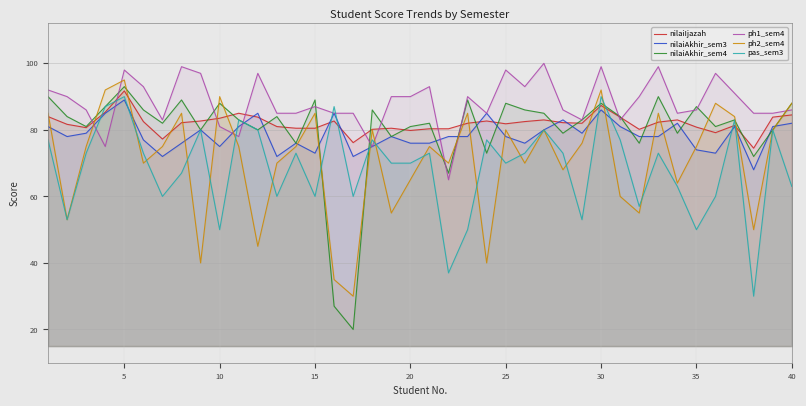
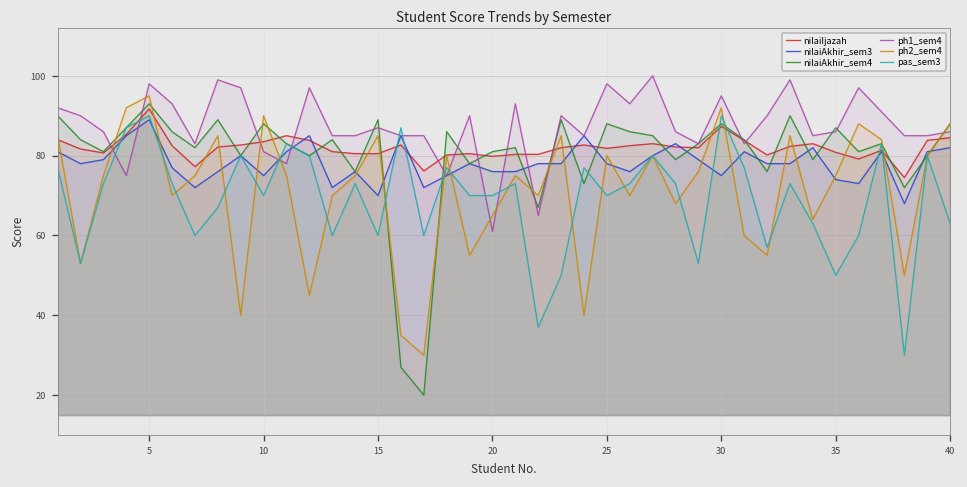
pas_sem3, 10: 50 -> 70
nilaiAkhir_sem3, 15: 73 -> 70
ph1_sem4, 20: 90 -> 61
nilaiAkhir_sem3, 30: 86 -> 75
ph1_sem4, 30: 99 -> 95
